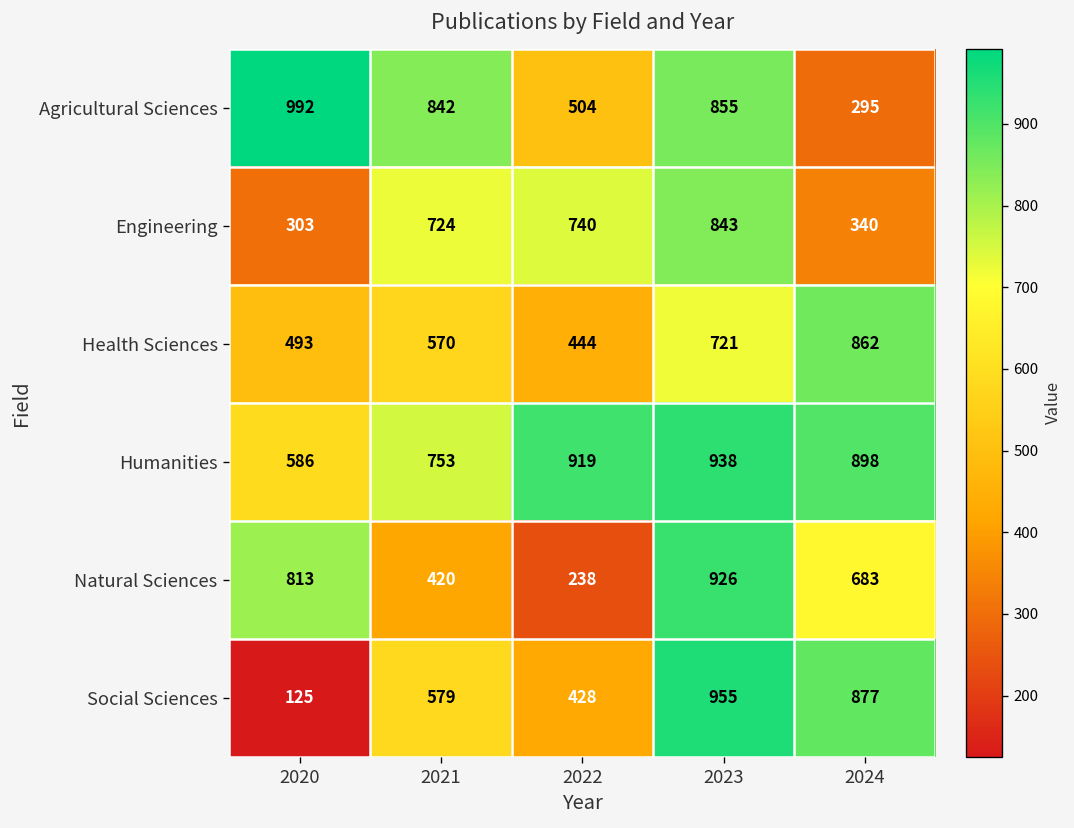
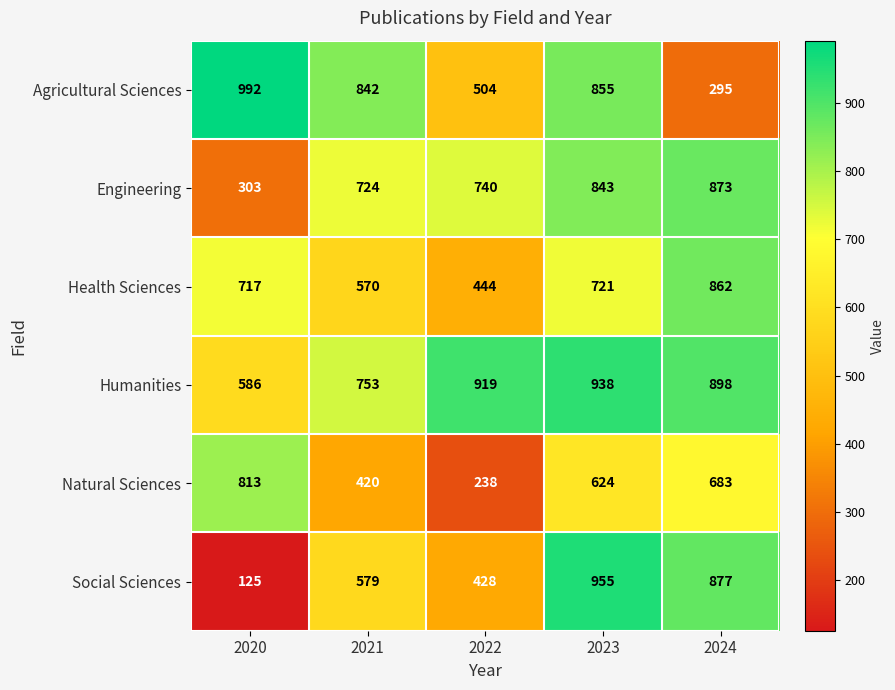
Engineering, 2024: 340 -> 873
Health Sciences, 2020: 493 -> 717
Natural Sciences, 2023: 926 -> 624
